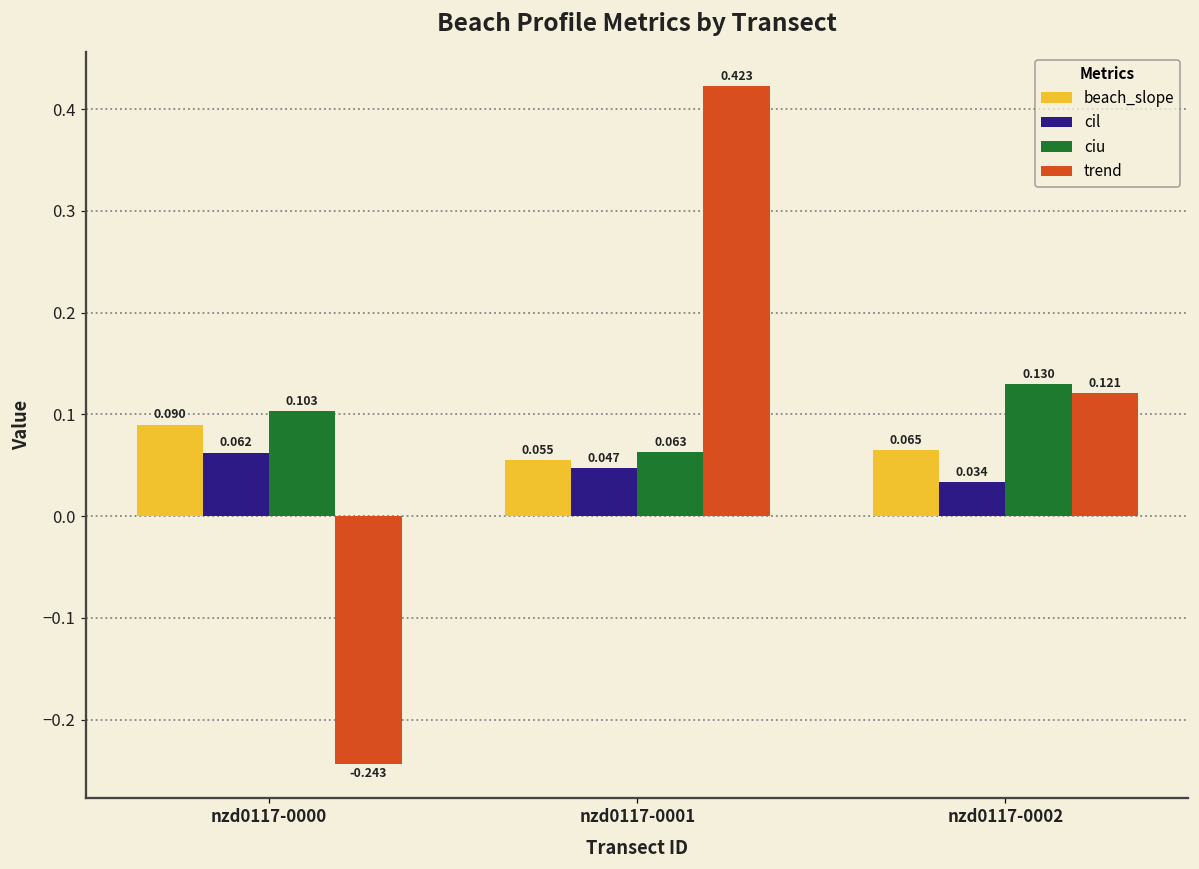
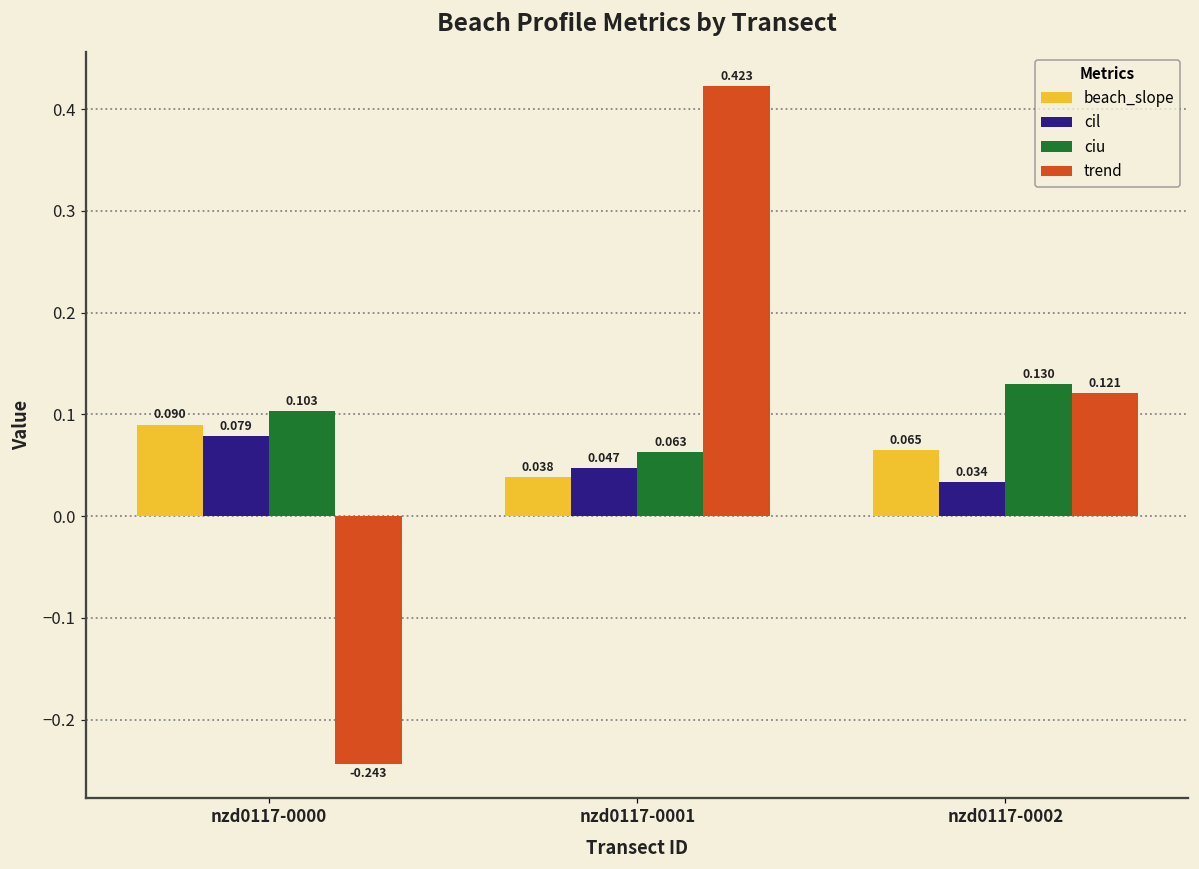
cil, nzd0117-0000: 0.062 -> 0.079
beach_slope, nzd0117-0001: 0.055 -> 0.038
